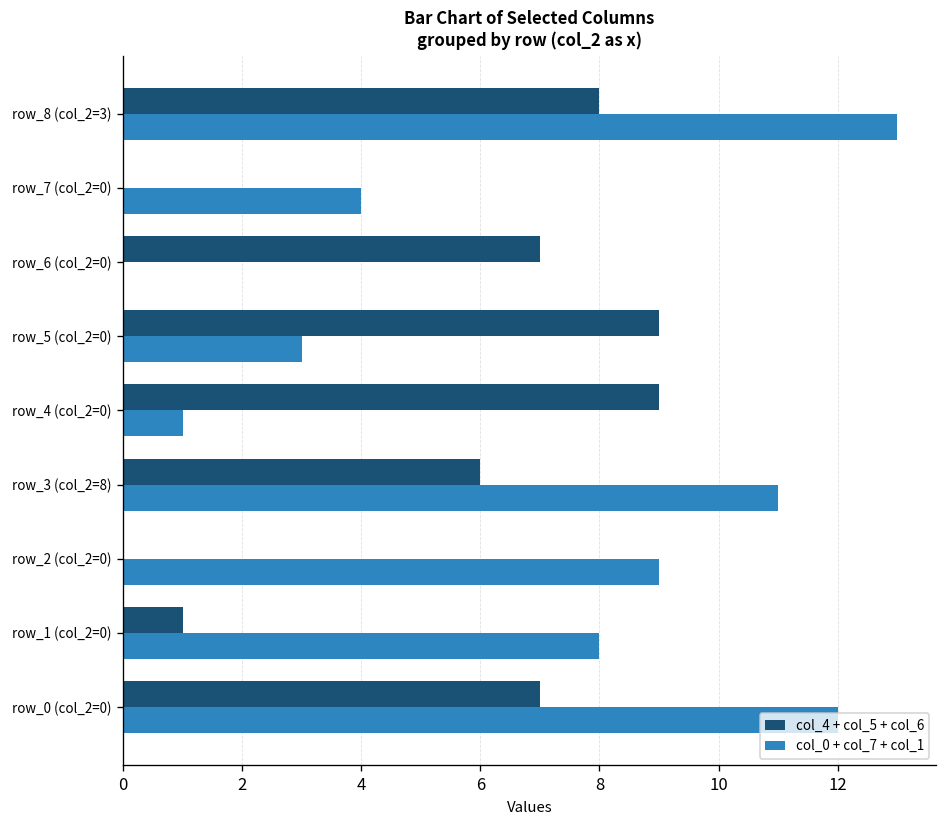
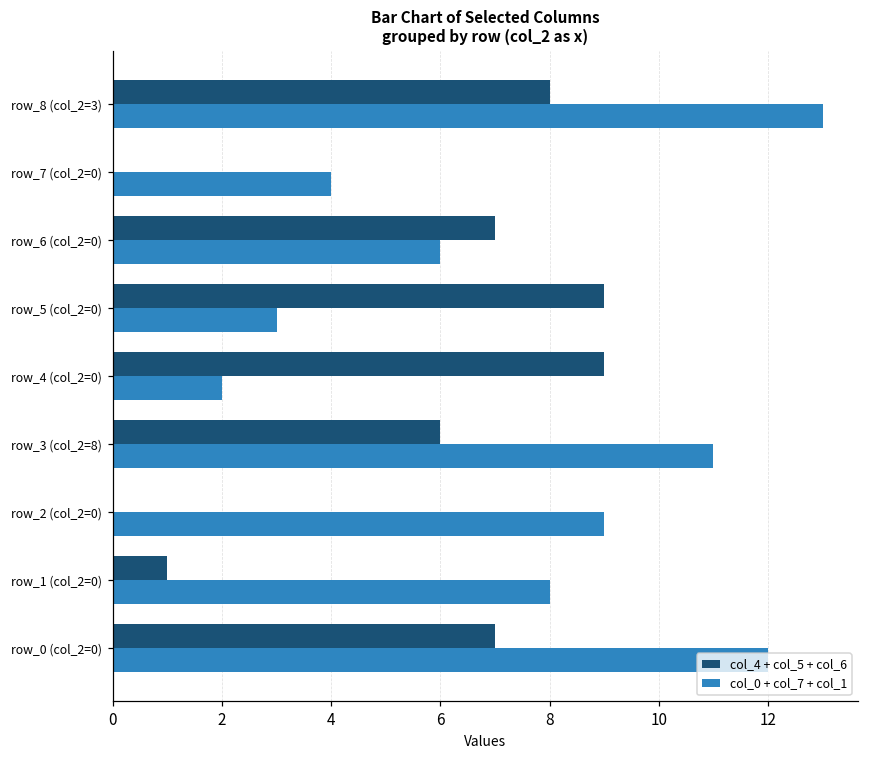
col_0 + col_7 + col_1, row_6 (col_2=0): 0 -> 6
col_0 + col_7 + col_1, row_4 (col_2=0): 1 -> 2
